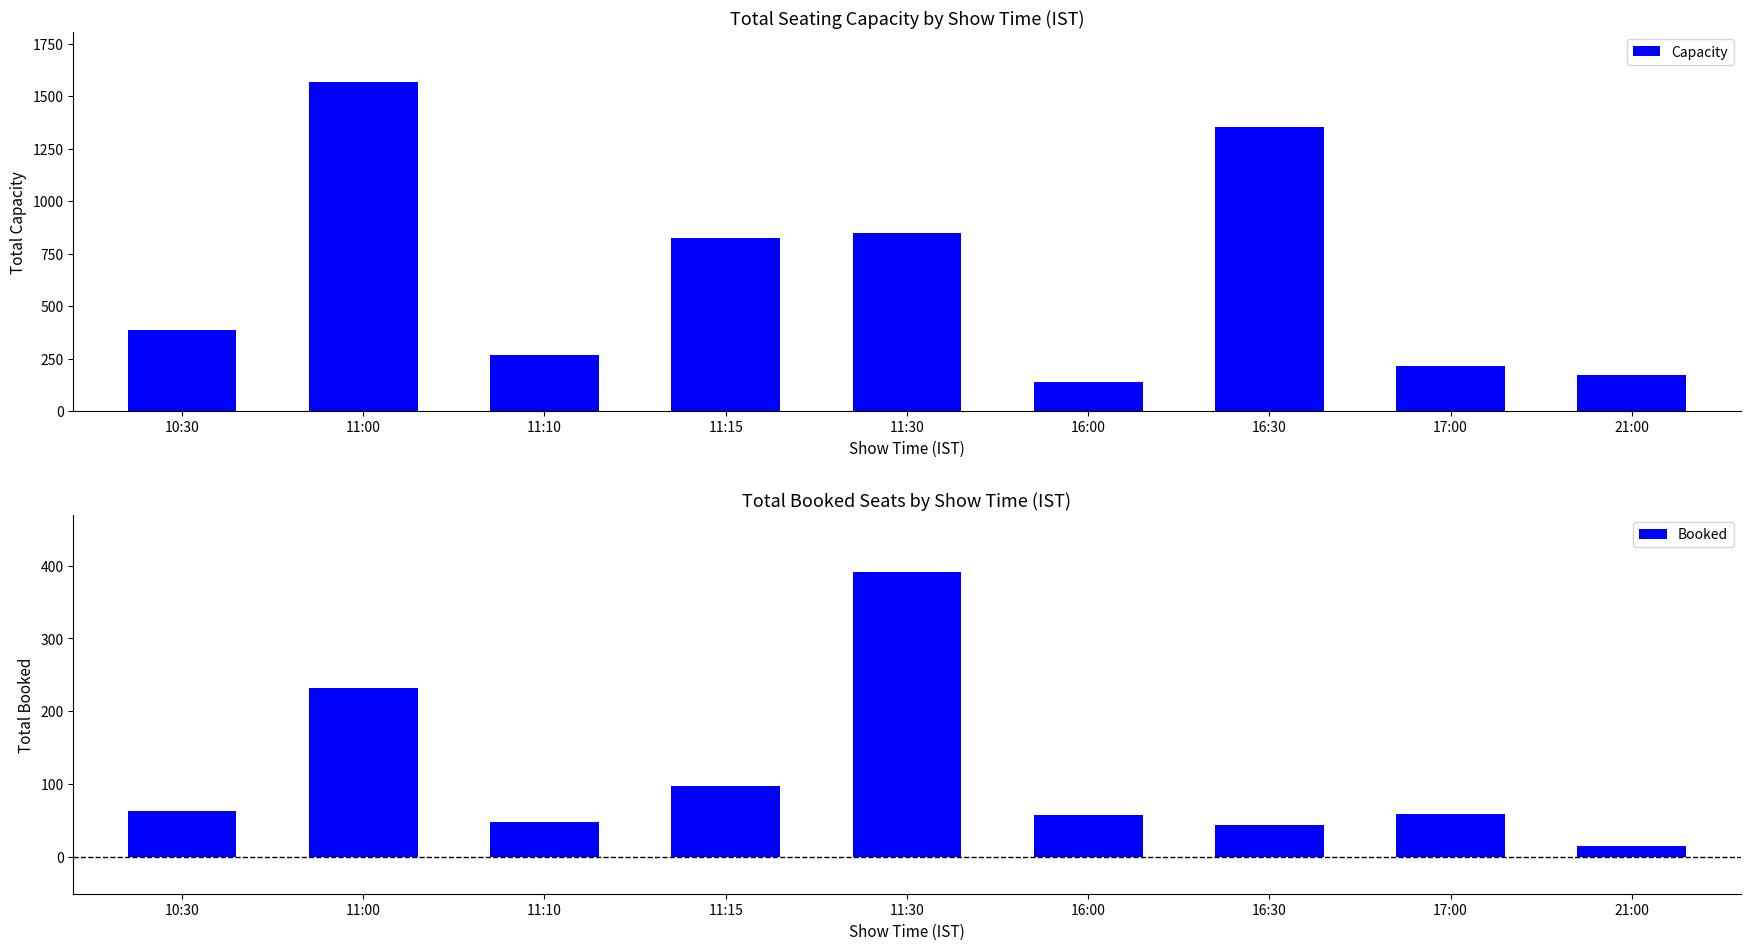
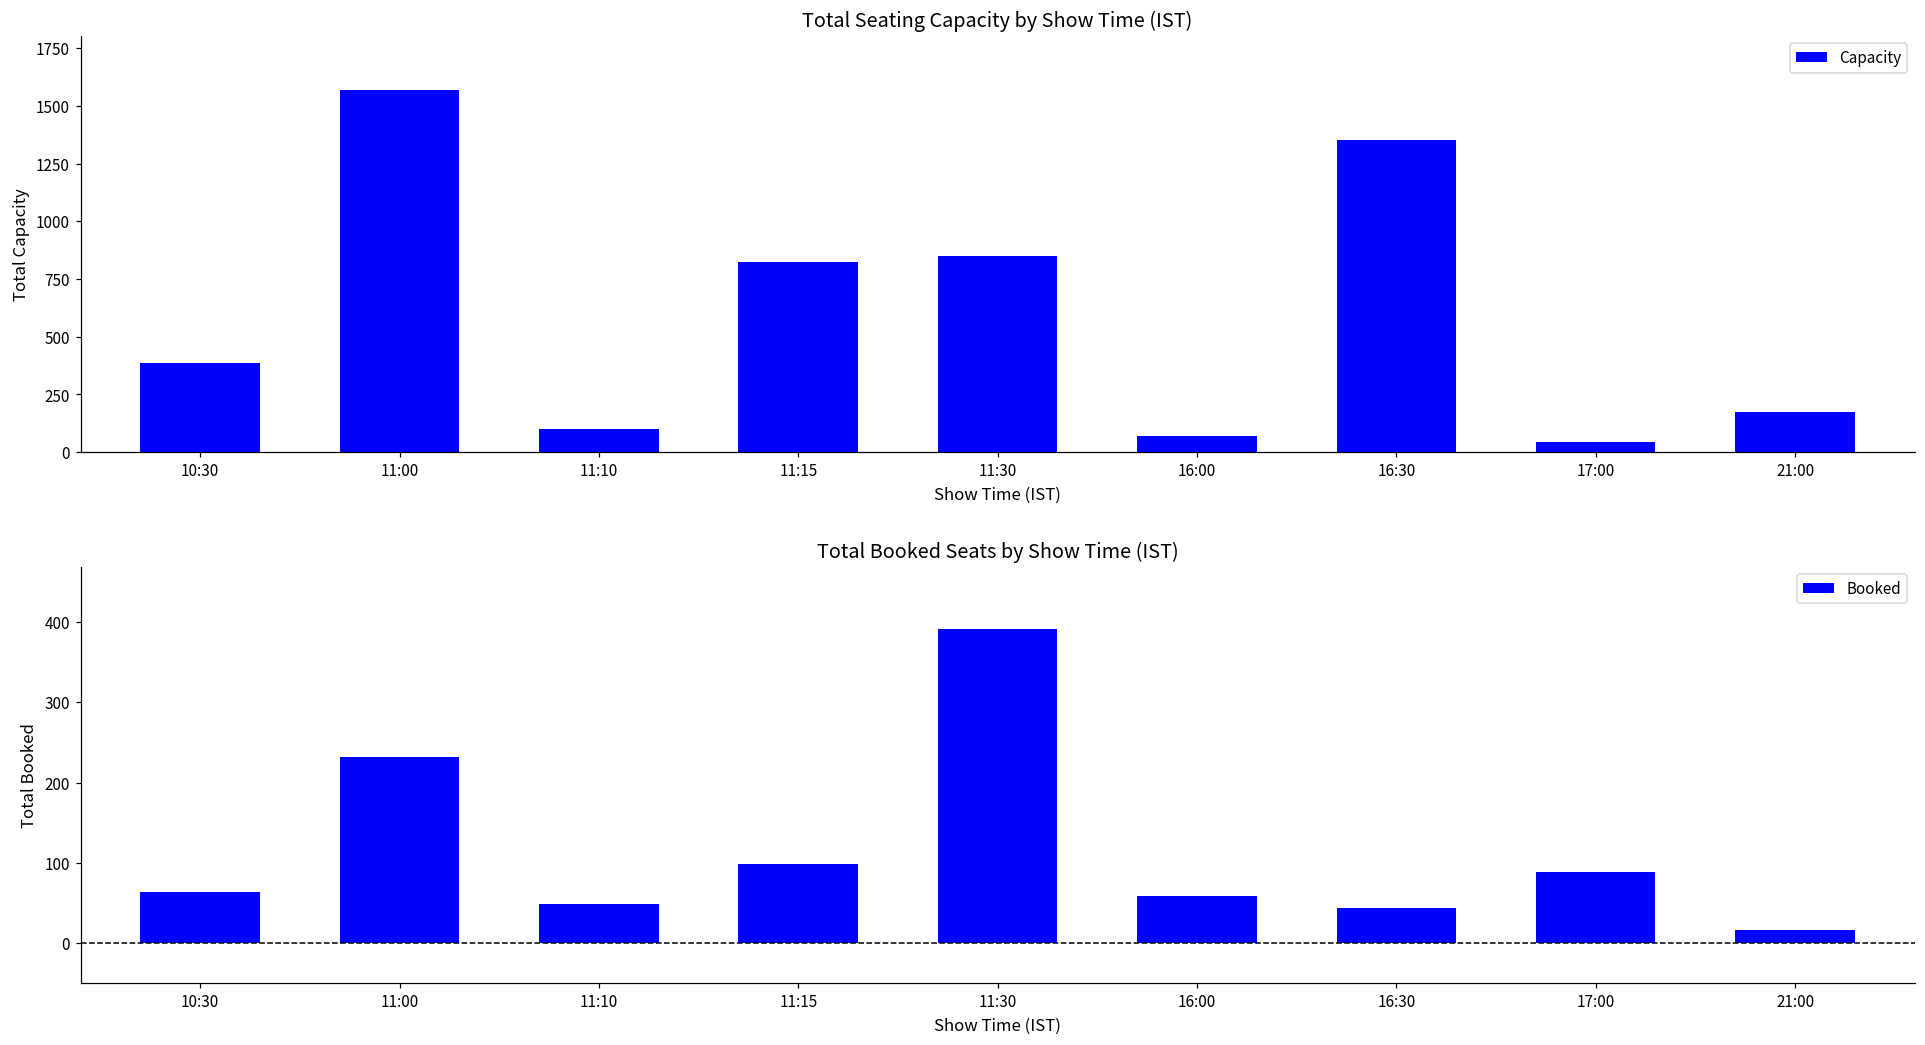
Total Seating Capacity by Show Time (IST), 11:10: 270 -> 100
Total Seating Capacity by Show Time (IST), 16:00: 140 -> 70
Total Seating Capacity by Show Time (IST), 17:00: 210 -> 40
Total Booked Seats by Show Time (IST), 17:00: 60 -> 90
